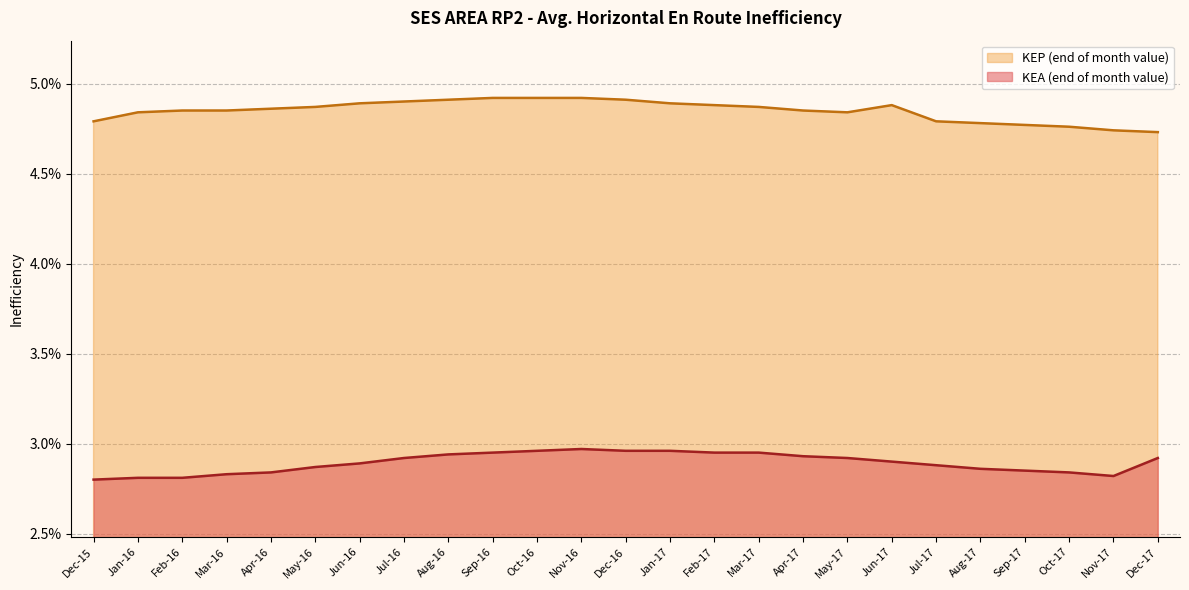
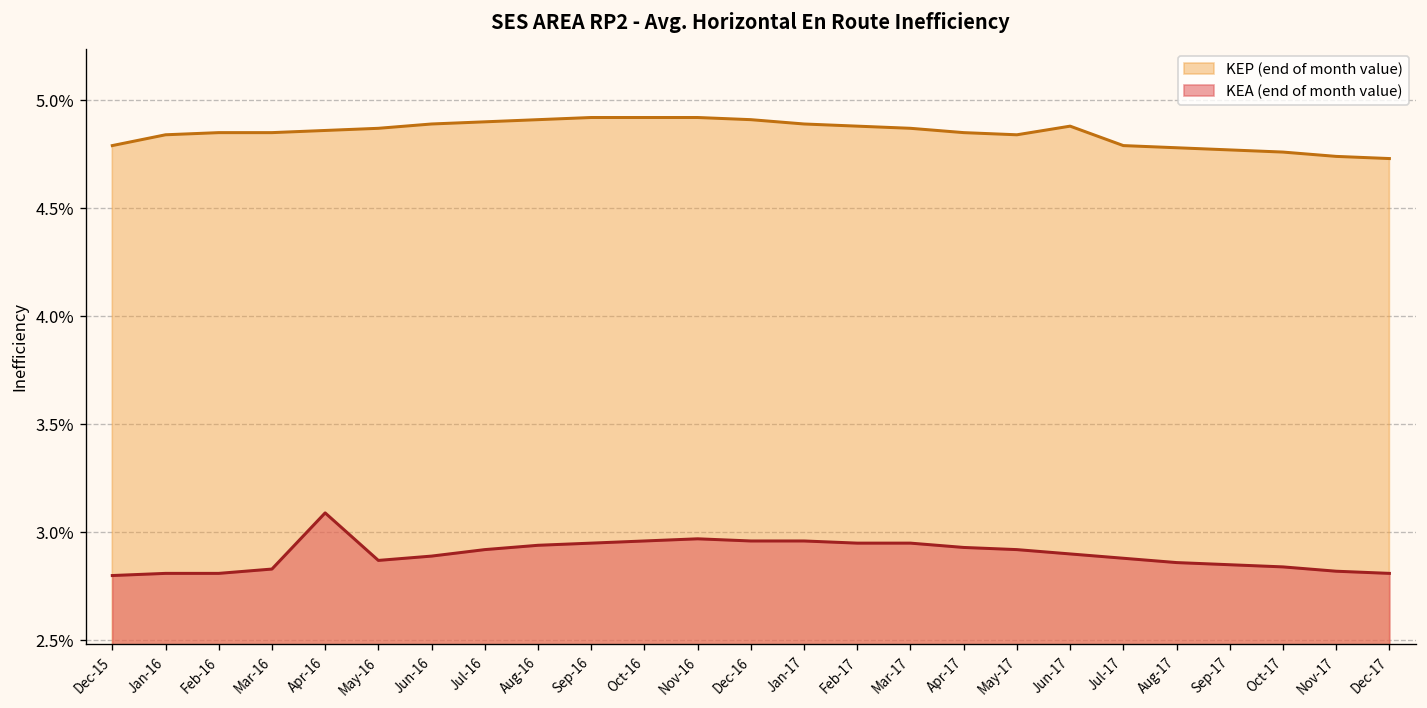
KEA (end of month value), Apr-16: 2.84% -> 3.09%
KEA (end of month value), Dec-17: 2.92% -> 2.81%
